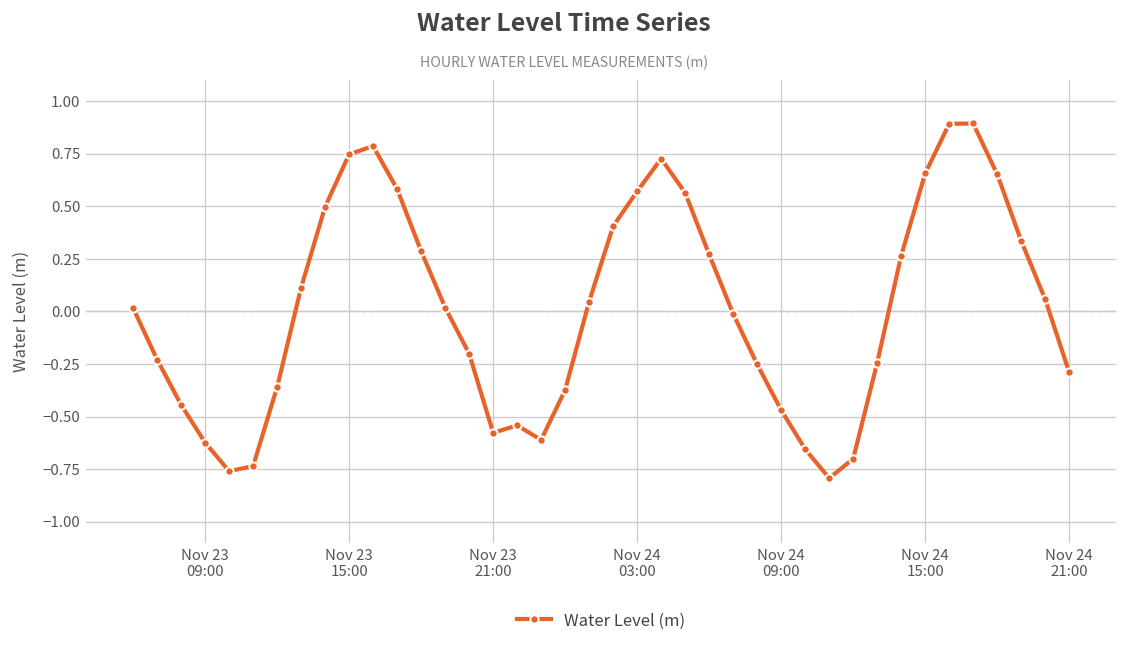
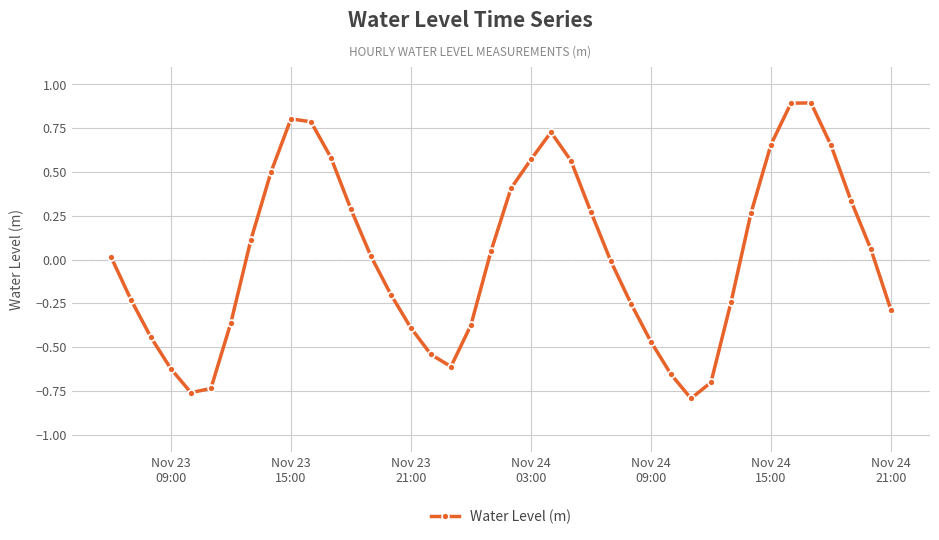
Nov 23 15:00: 0.75 -> 0.80
Nov 23 21:00: -0.58 -> -0.39
